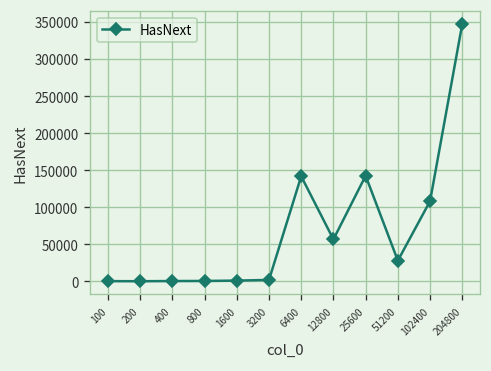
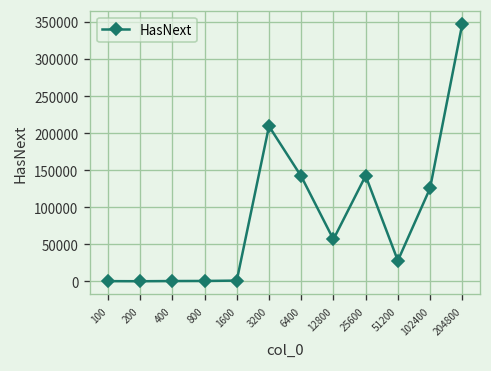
3200: 0 -> 210000
102400: 110000 -> 130000
